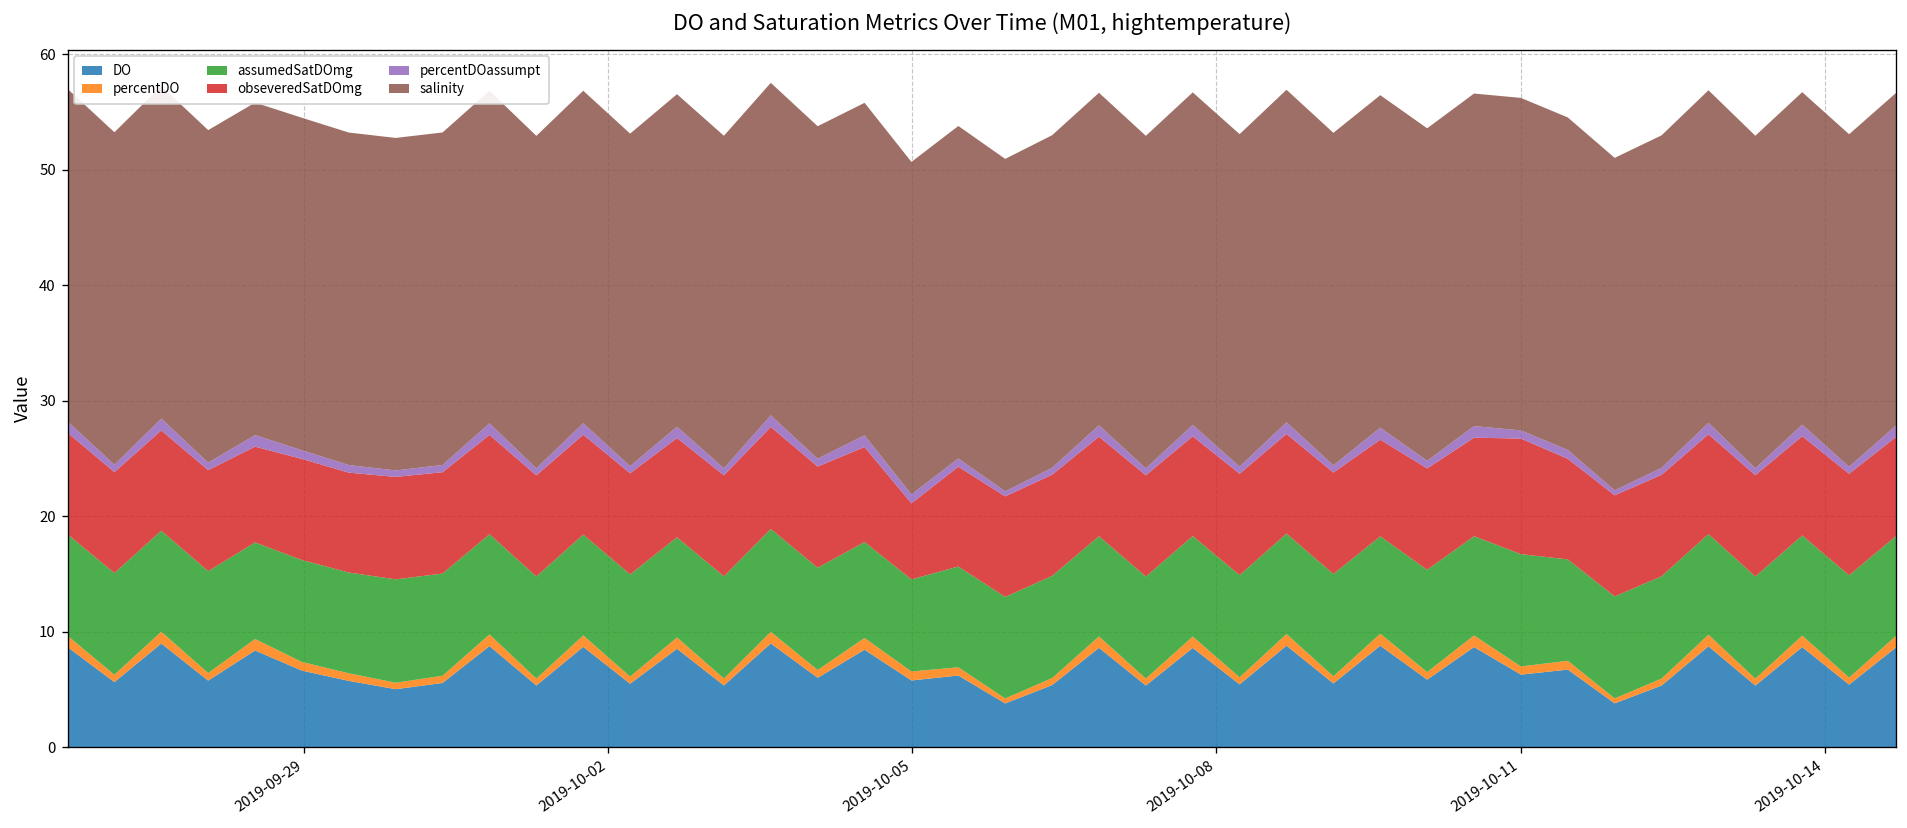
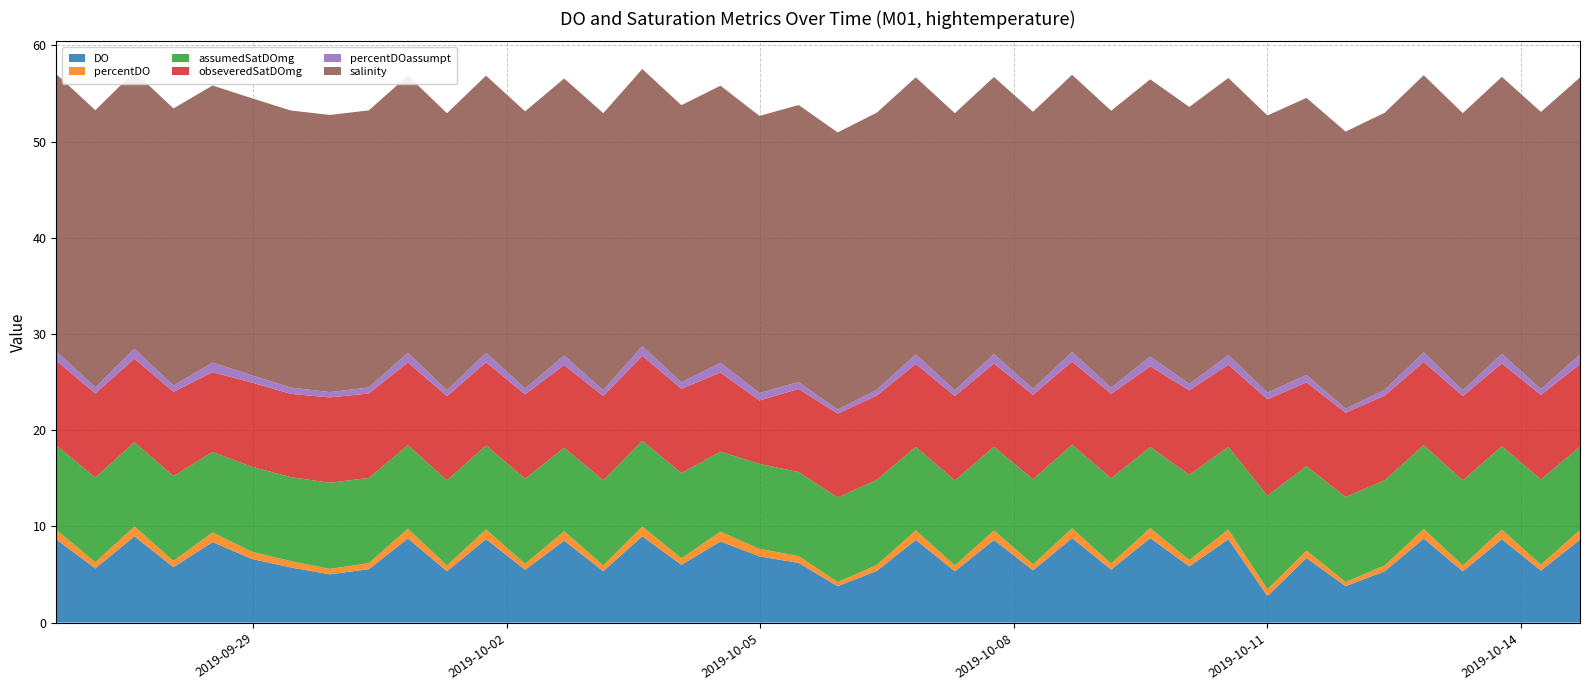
DO, 2019-10-05: 6 -> 7
assumedSatDOmg, 2019-10-05: 8 -> 9
DO, 2019-10-11: 6 -> 3
